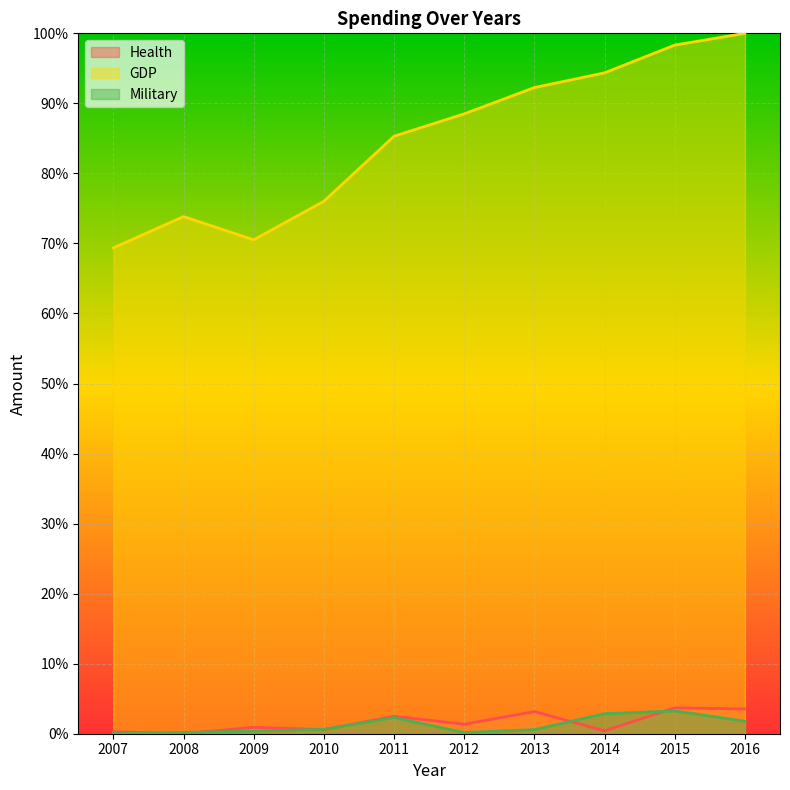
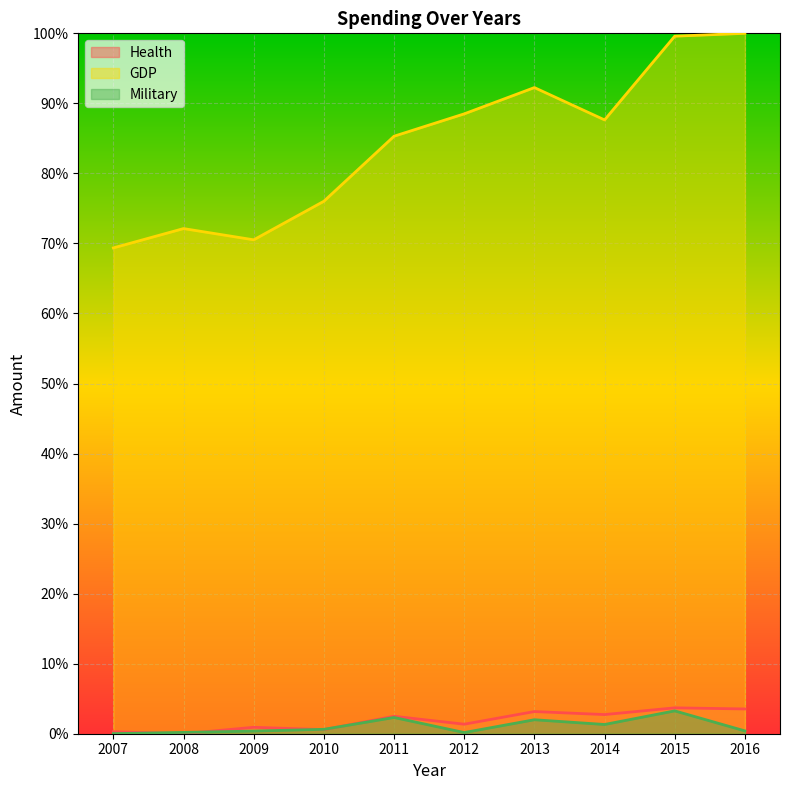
GDP, 2008: 74% -> 72%
Military, 2013: 1% -> 2%
Health, 2014: 0% -> 3%
GDP, 2014: 94% -> 88%
Military, 2014: 3% -> 1%
GDP, 2015: 98% -> 100%
Military, 2016: 2% -> 0%
